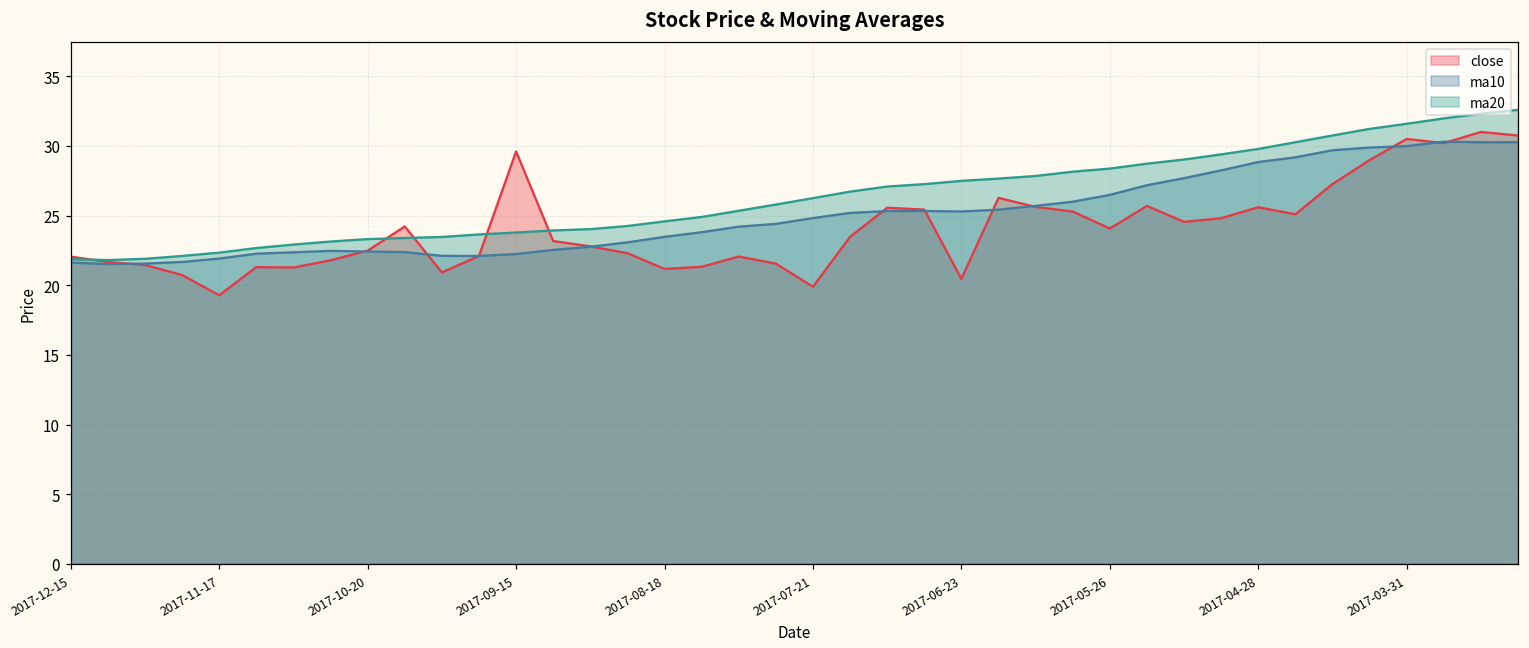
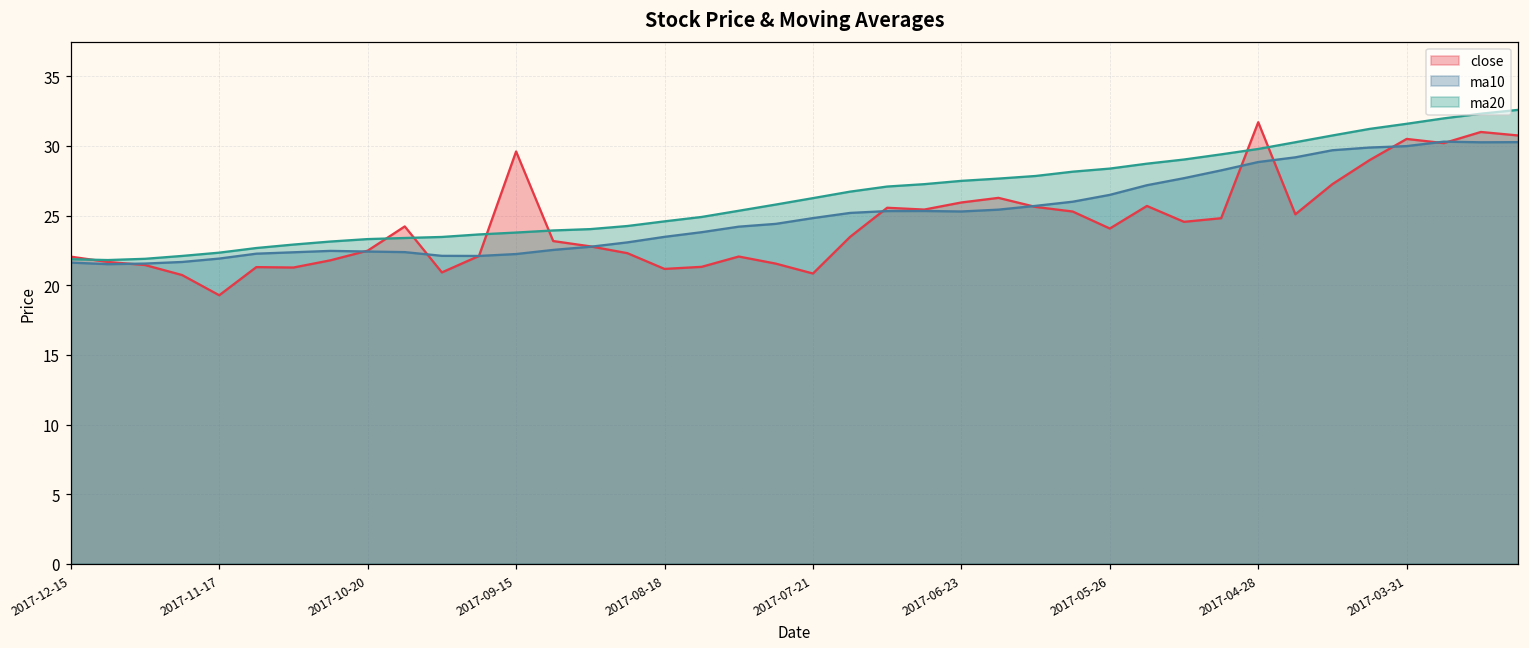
close, 2017-07-21: 19.9 -> 20.8
close, 2017-06-23: 20.5 -> 25.9
close, 2017-04-28: 25.6 -> 31.7
